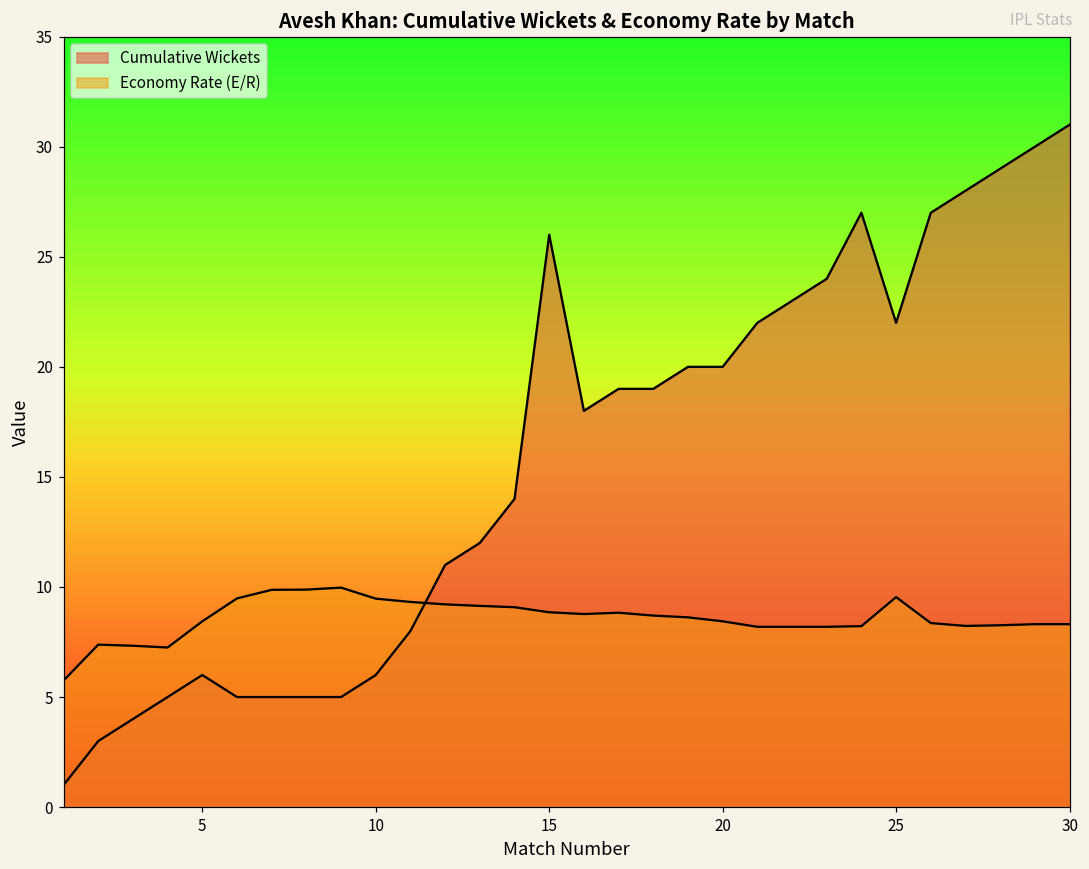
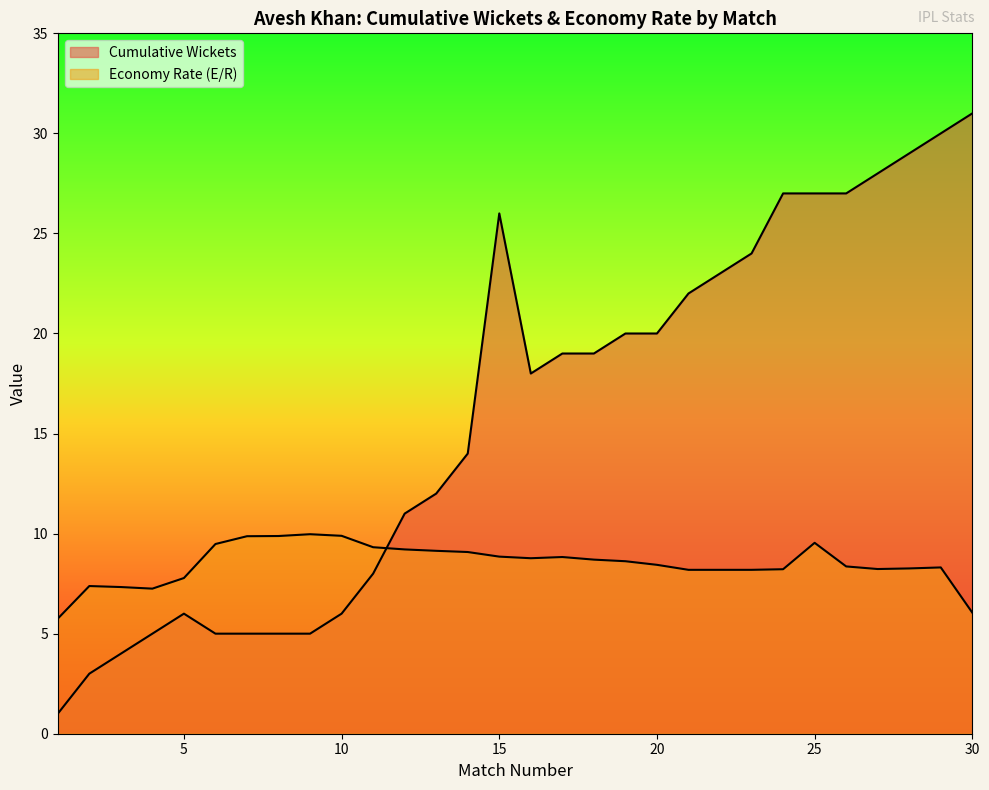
Economy Rate (E/R), 5: 8.4 -> 7.8
Economy Rate (E/R), 10: 9.5 -> 9.9
Cumulative Wickets, 25: 22 -> 27
Economy Rate (E/R), 30: 8.3 -> 6.1
